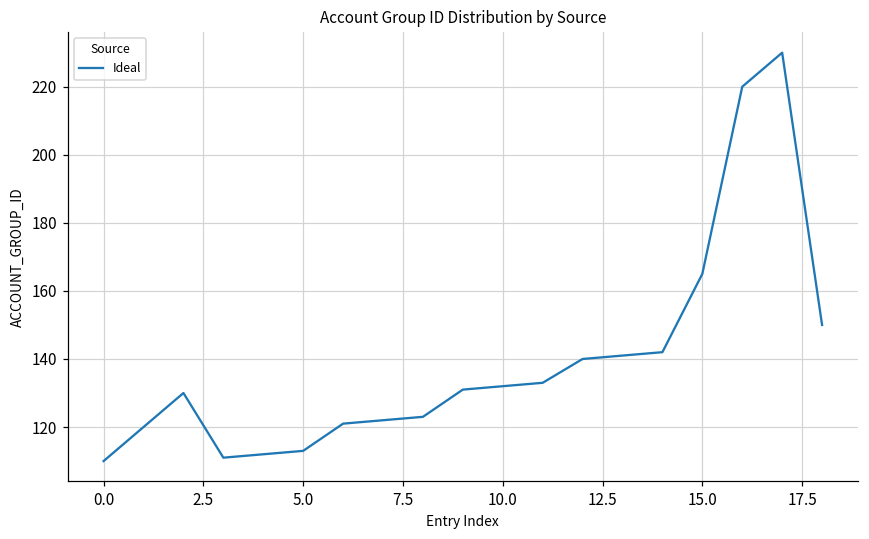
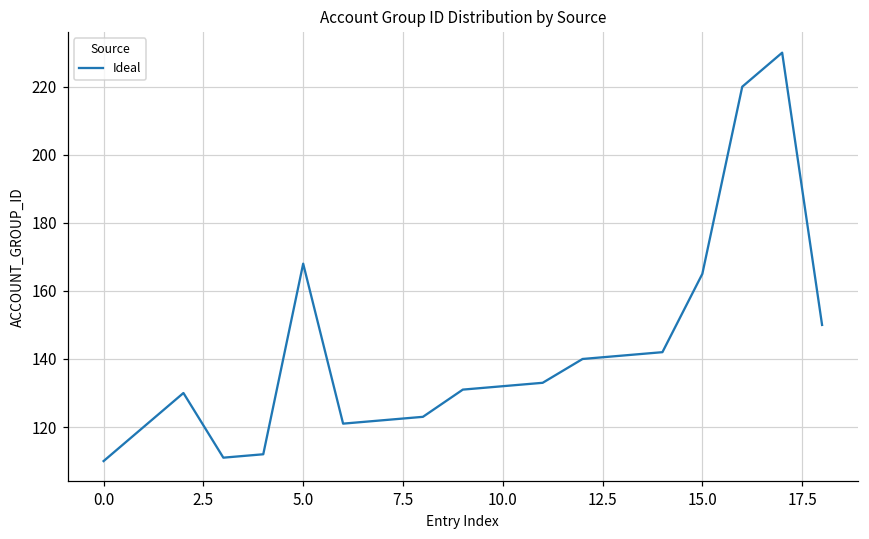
5.0: 113 -> 168
